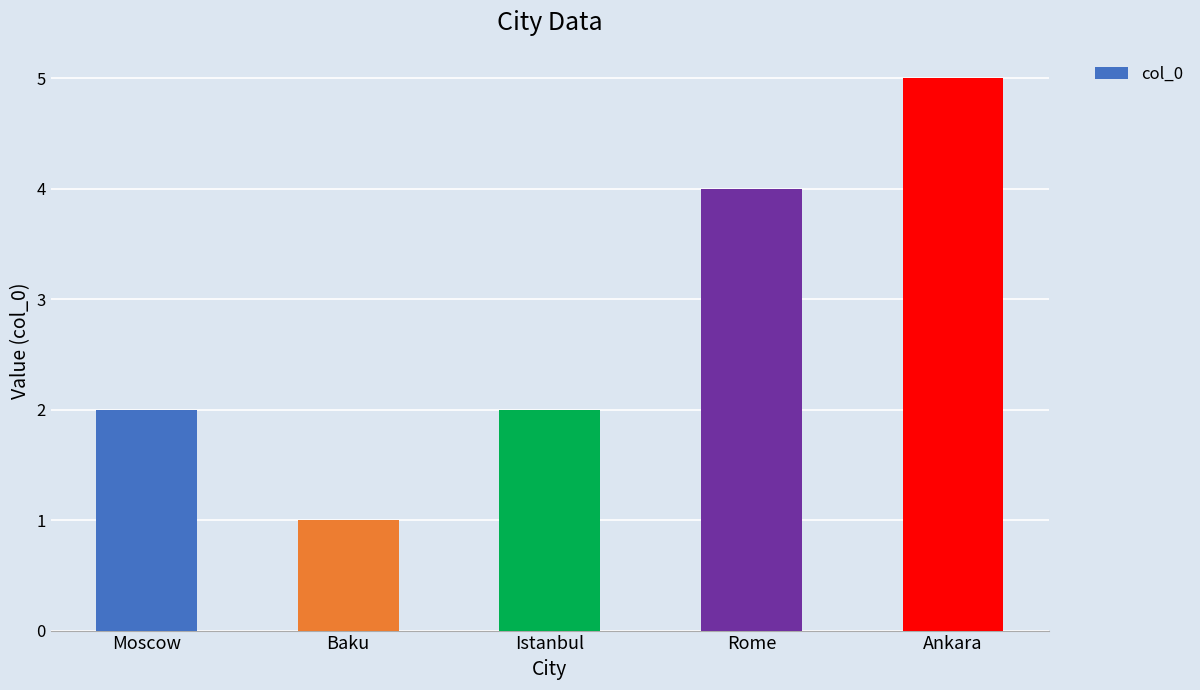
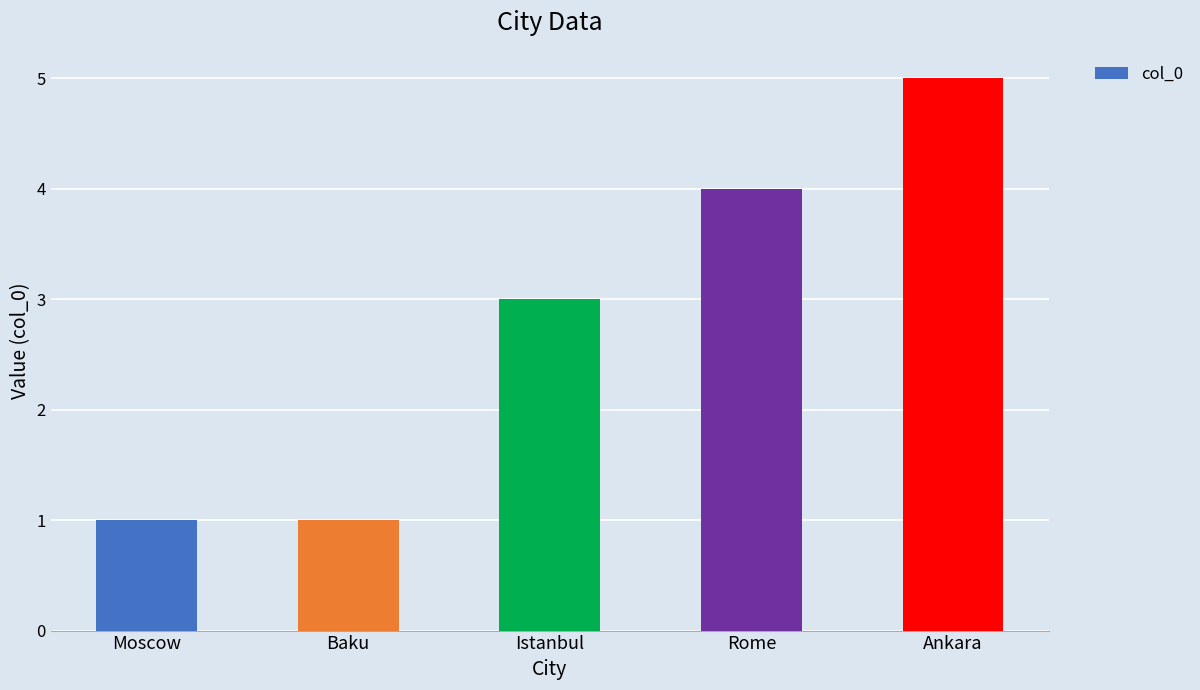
Moscow: 2 -> 1
Istanbul: 2 -> 3
